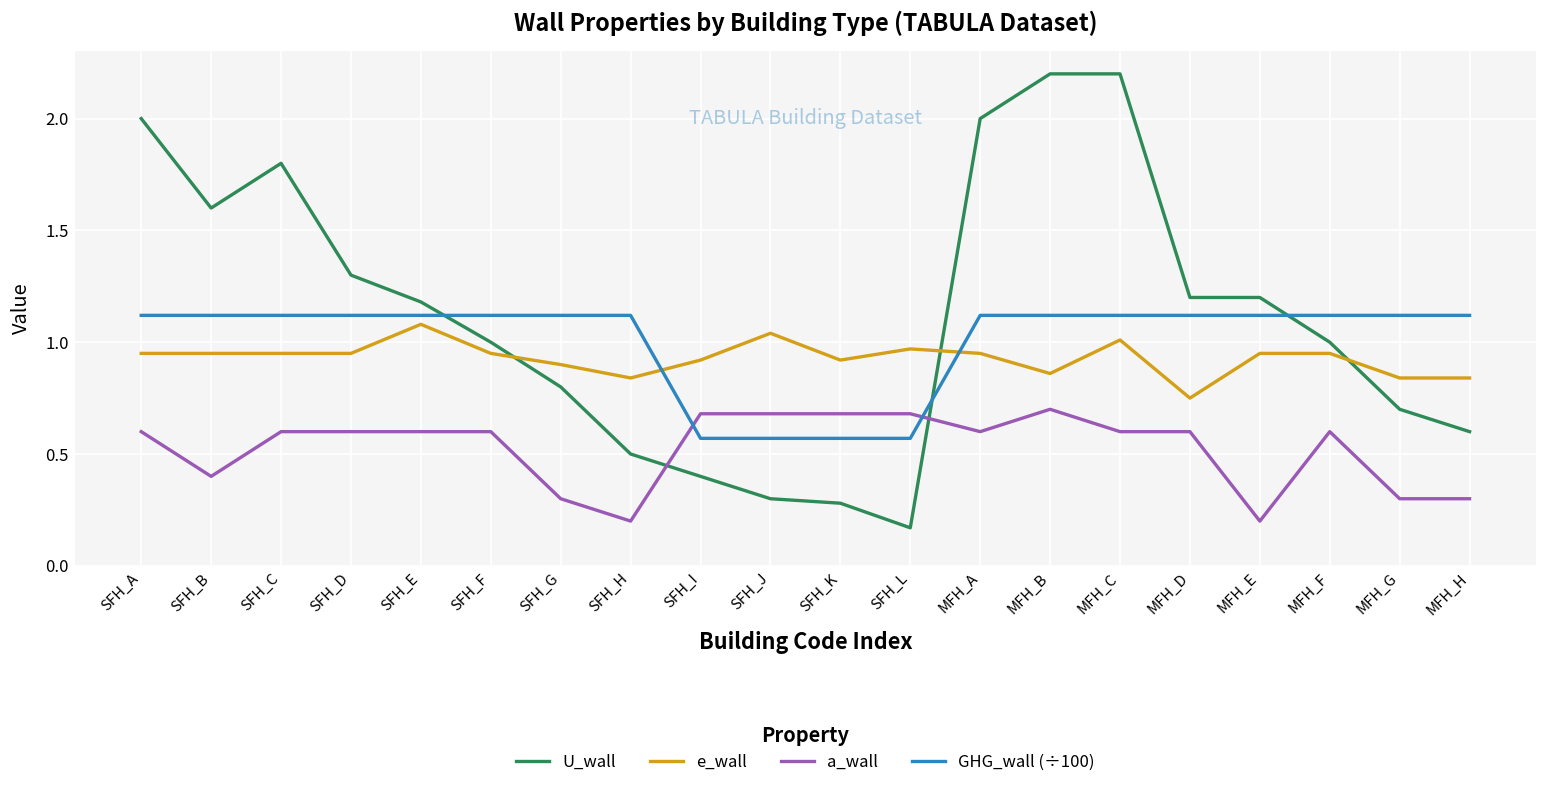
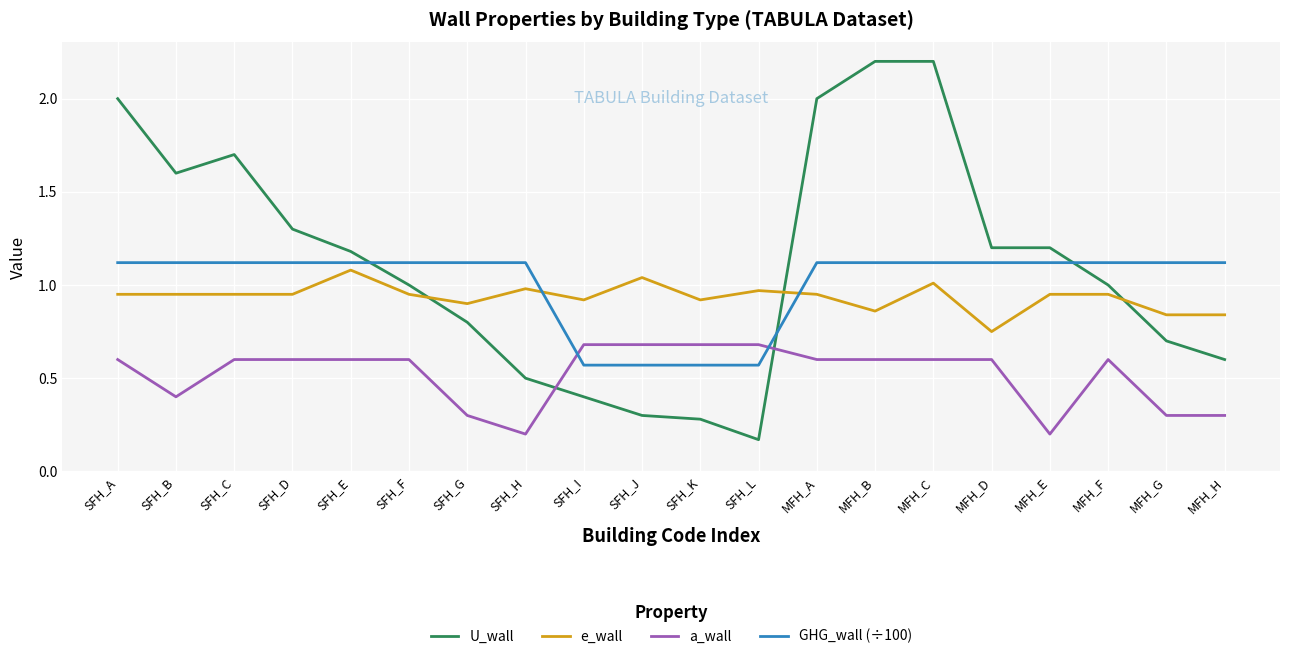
U_wall, SFH_C: 1.8 -> 1.7
e_wall, SFH_H: 0.84 -> 0.98
a_wall, MFH_B: 0.7 -> 0.6
